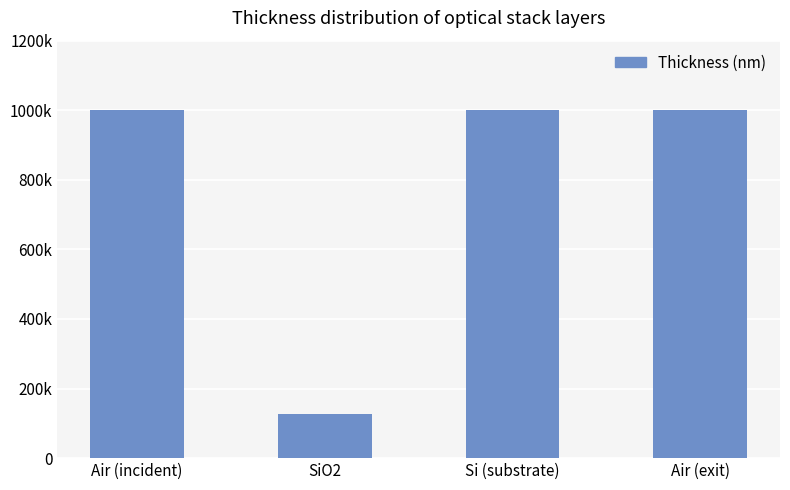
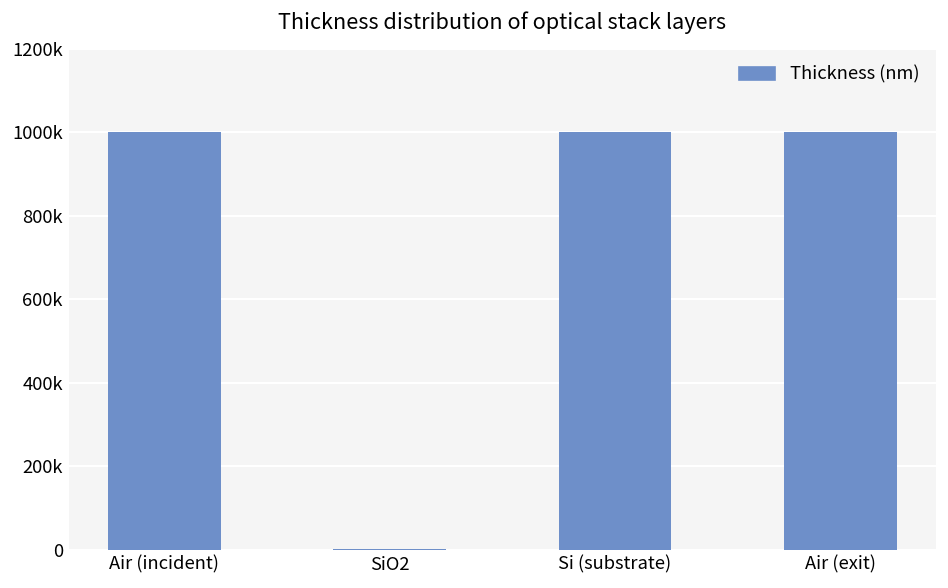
SiO2: 130000 -> 0
